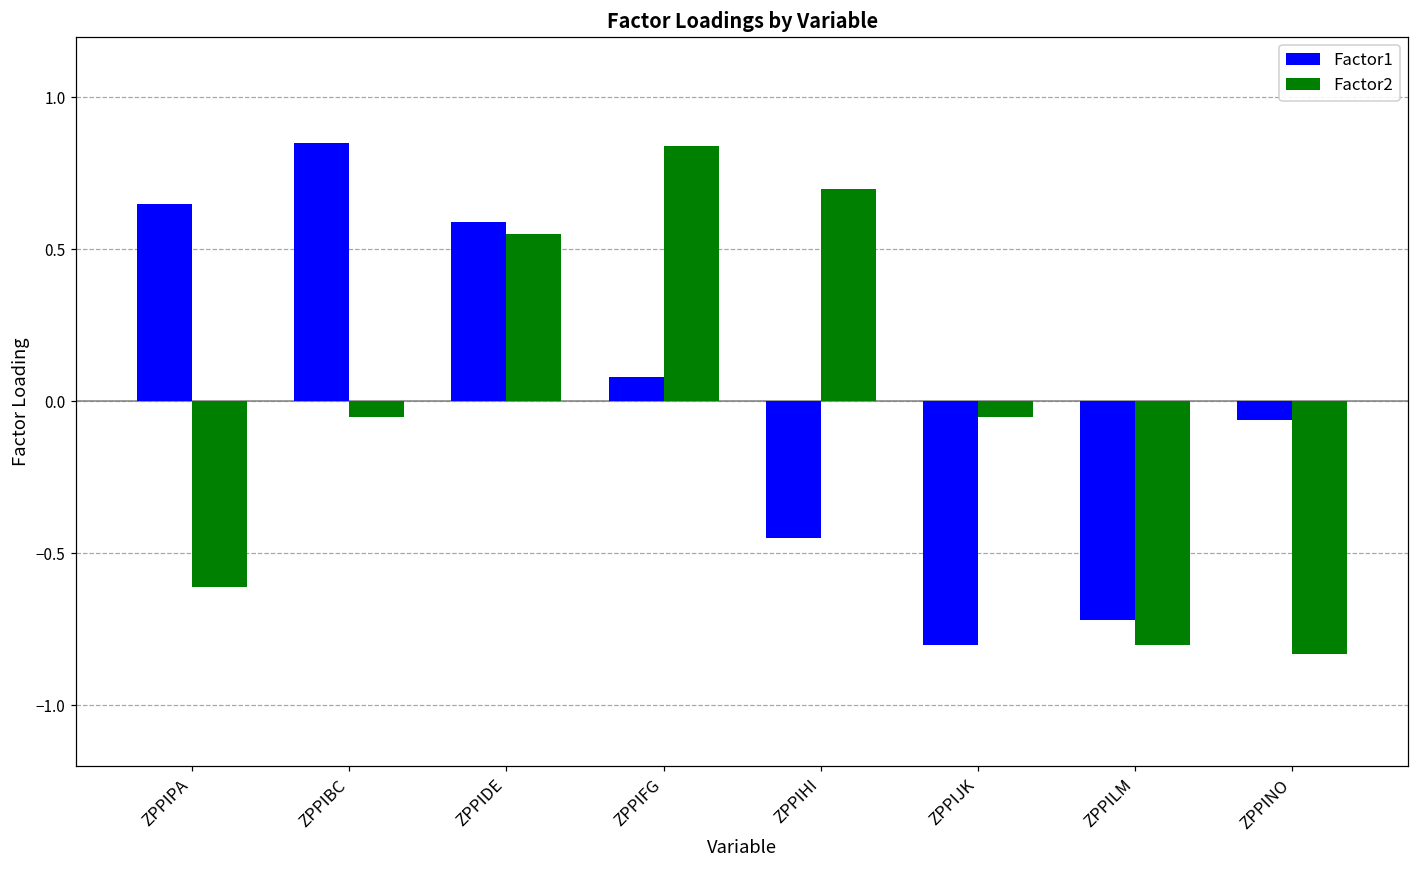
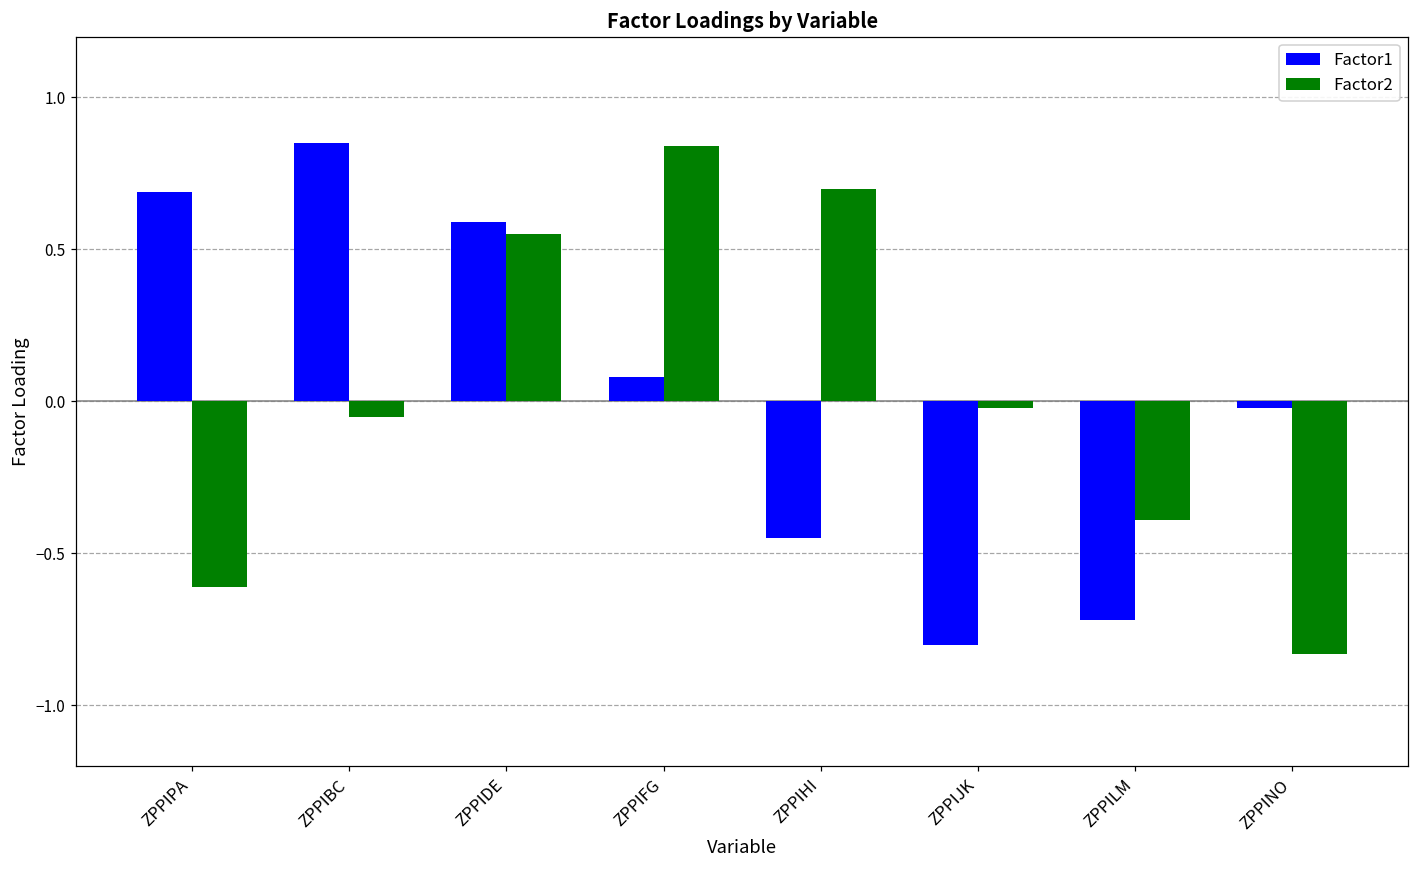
Factor1, ZPPIPA: 0.65 -> 0.69
Factor2, ZPPIJK: -0.05 -> -0.02
Factor2, ZPPILM: -0.80 -> -0.39
Factor1, ZPPINO: -0.06 -> -0.02
